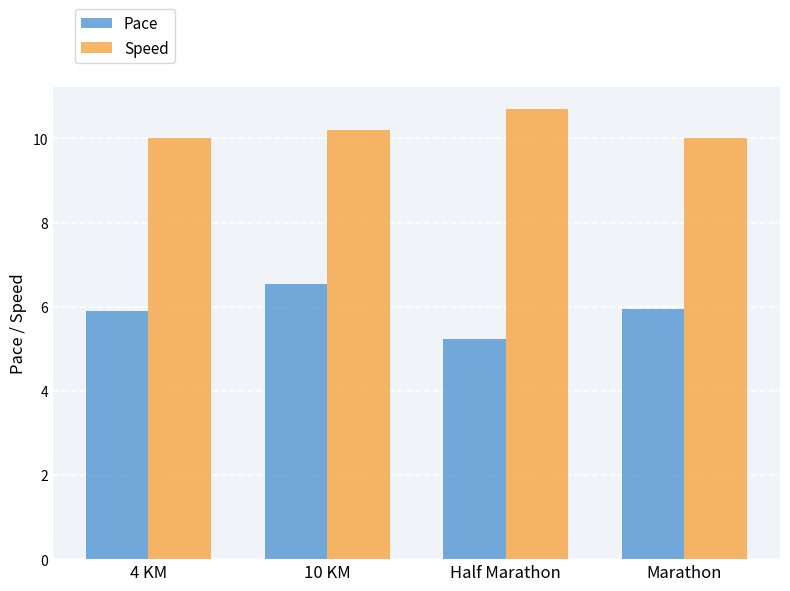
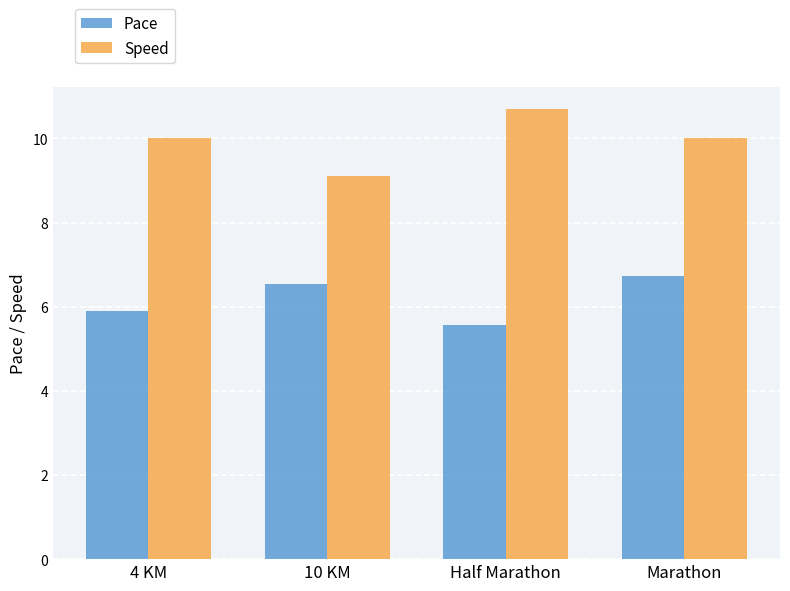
Speed, 10 KM: 10.2 -> 9.1
Pace, Half Marathon: 5.2 -> 5.6
Pace, Marathon: 6.0 -> 6.7
